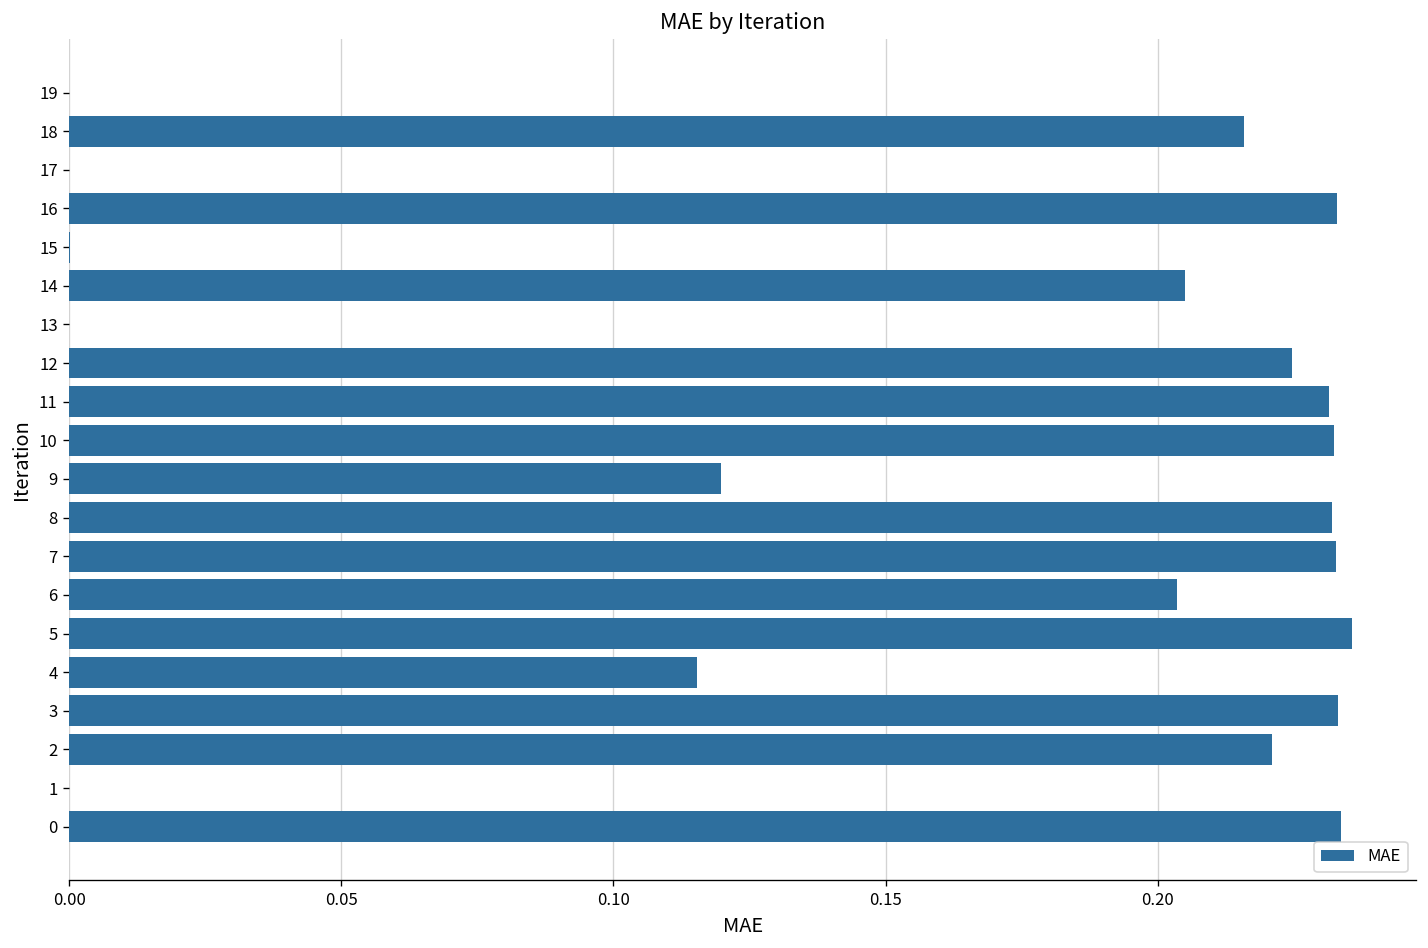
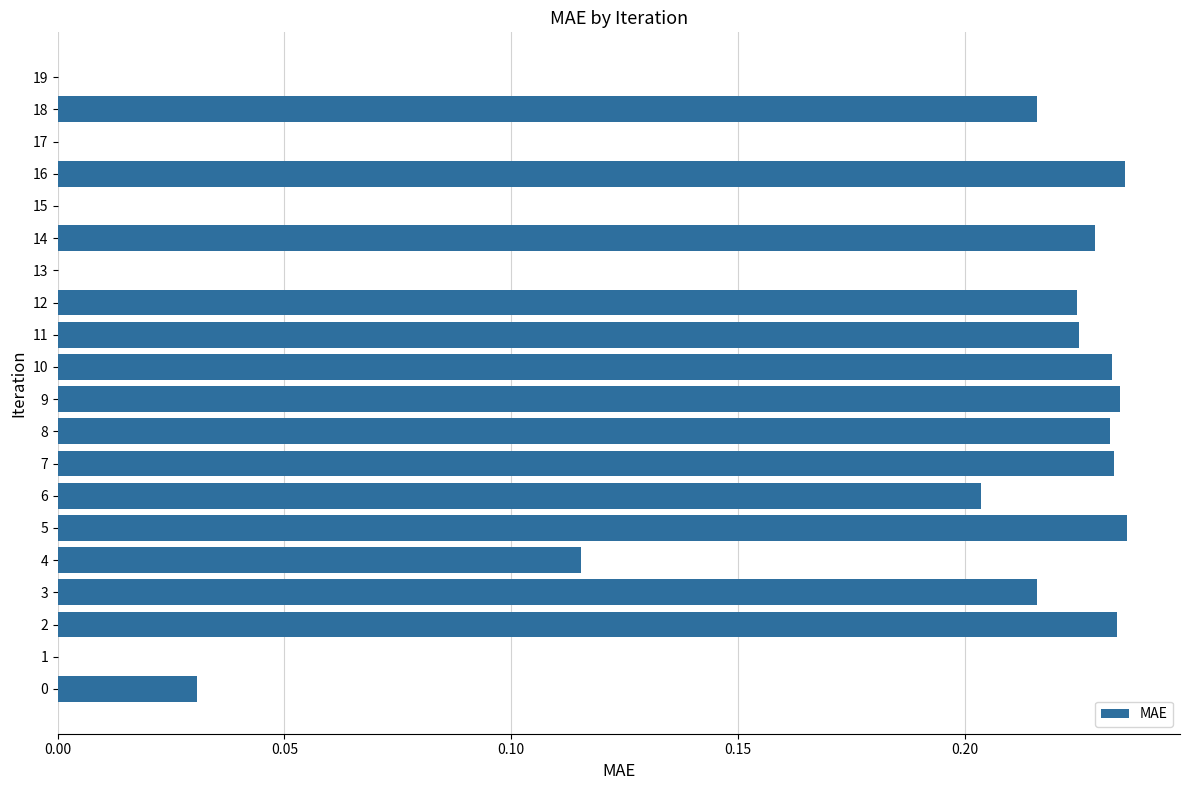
16: 0.233 -> 0.235
14: 0.205 -> 0.229
11: 0.231 -> 0.225
9: 0.120 -> 0.234
3: 0.233 -> 0.216
2: 0.221 -> 0.234
0: 0.234 -> 0.031
